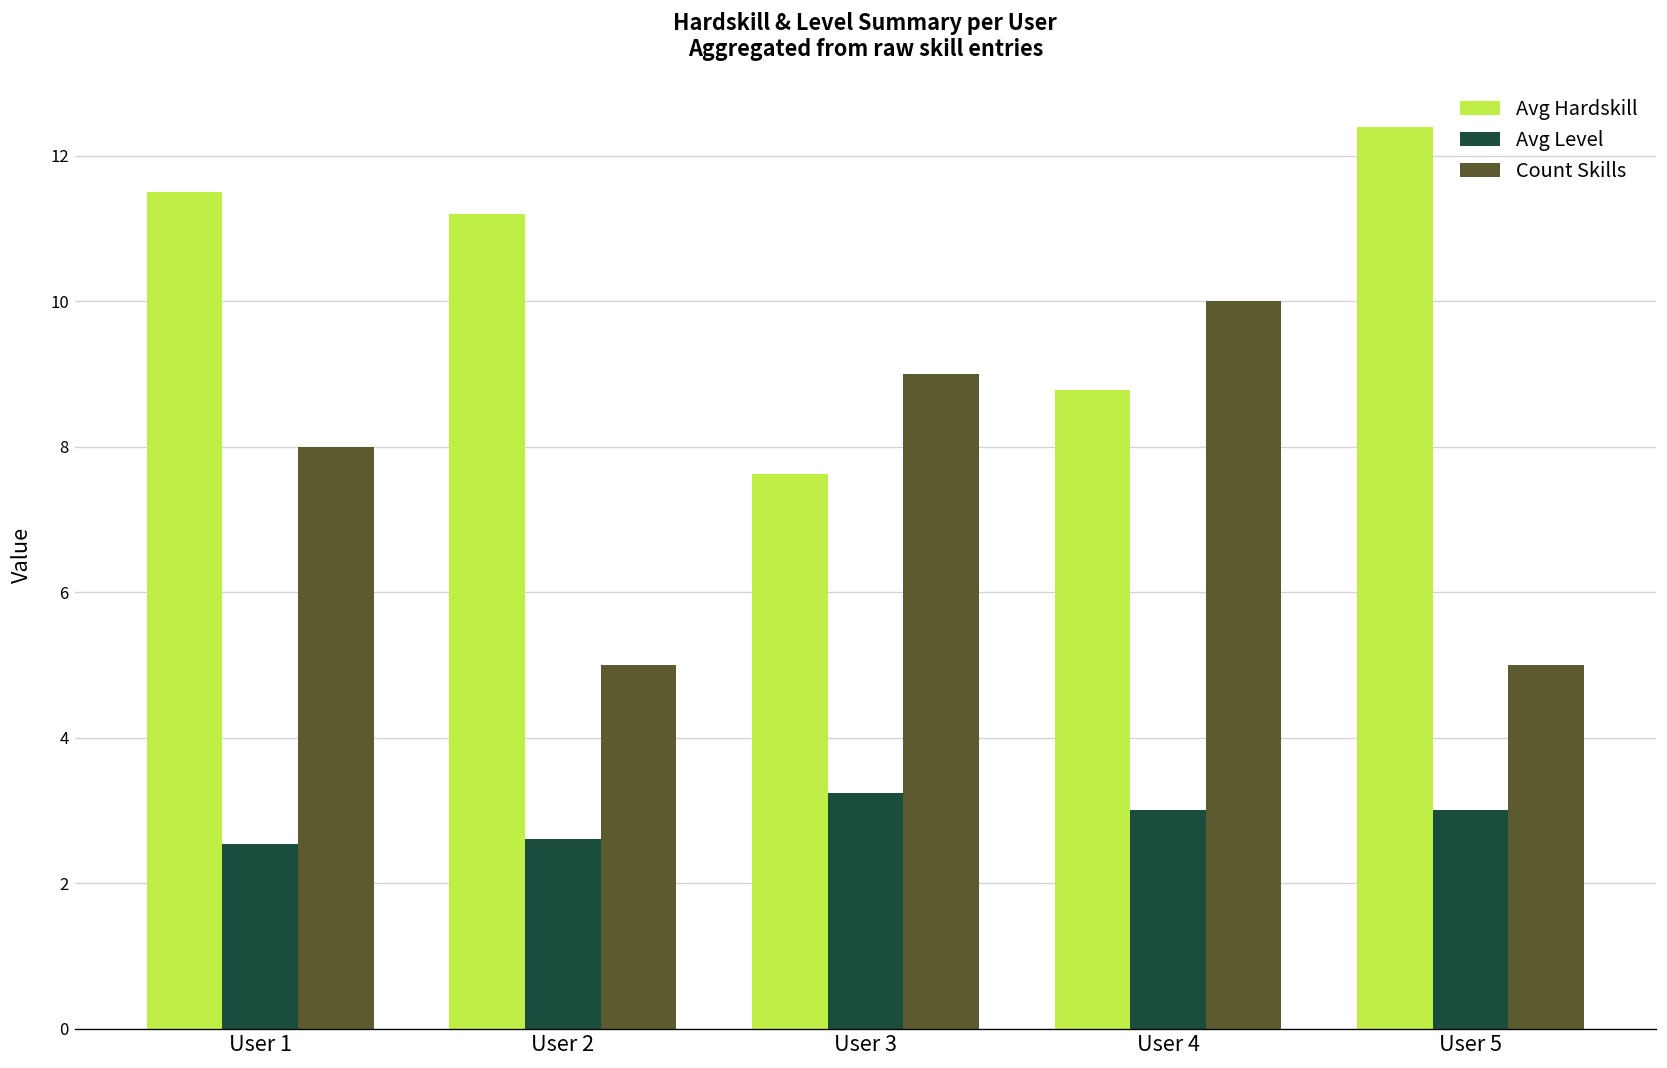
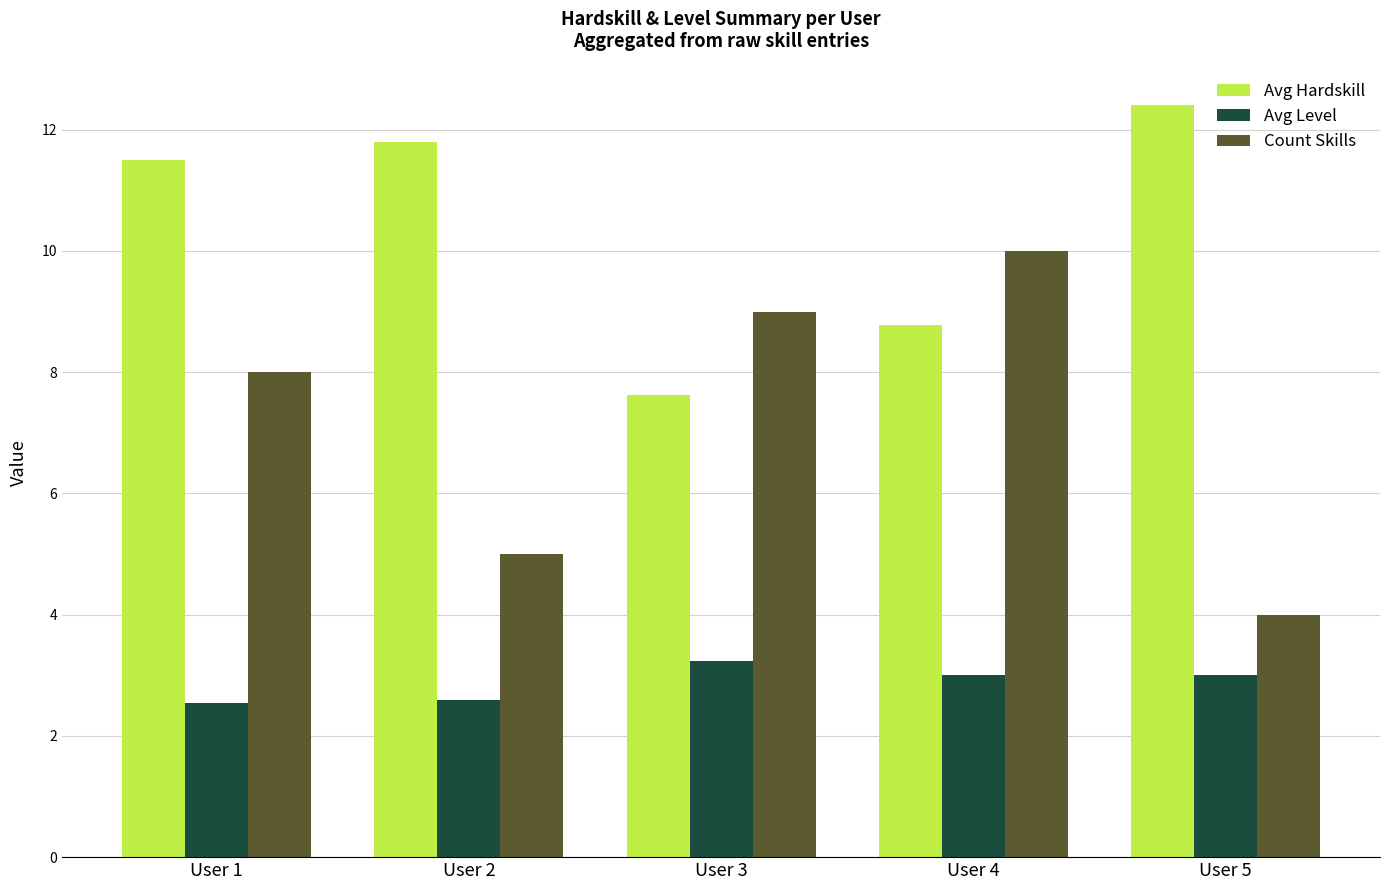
Avg Hardskill, User 2: 11.2 -> 11.8
Count Skills, User 5: 5 -> 4
